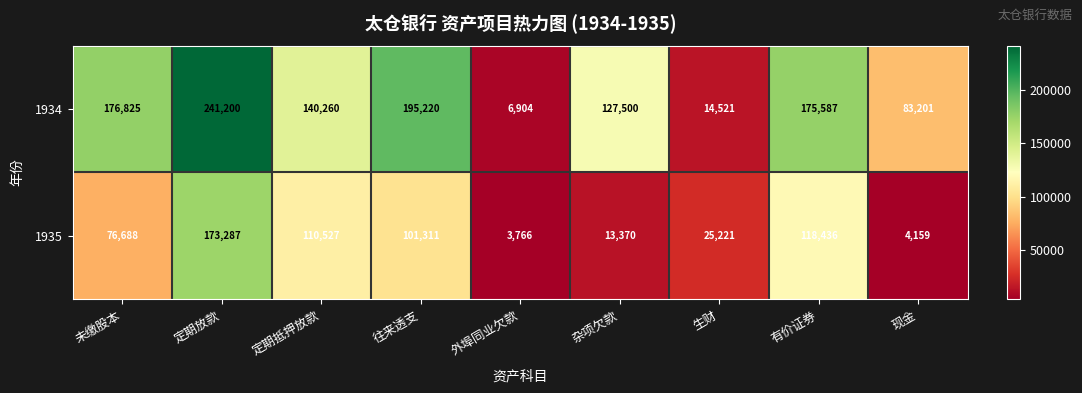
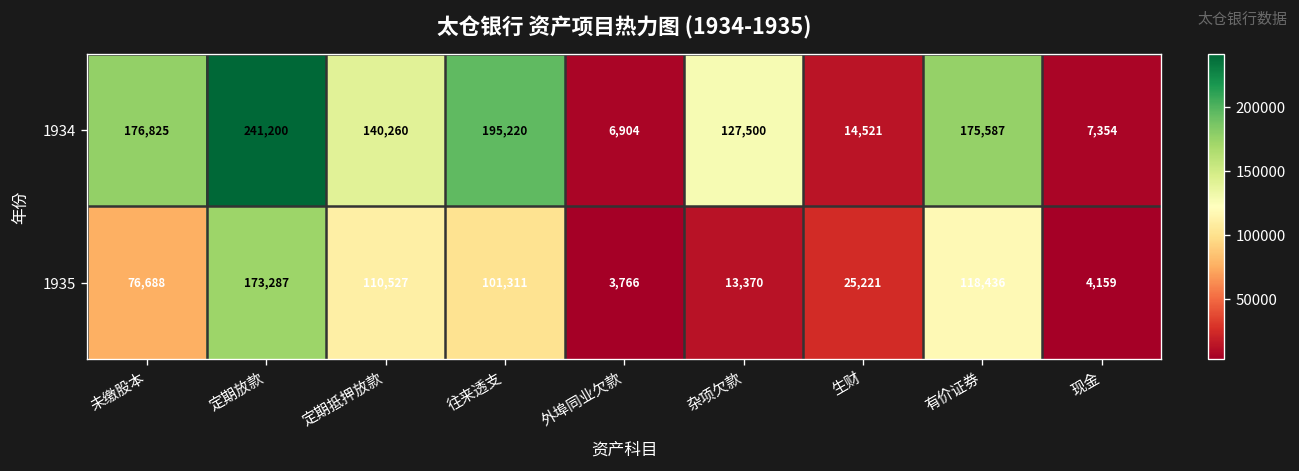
1934, 现金: 83,201 -> 7,354
